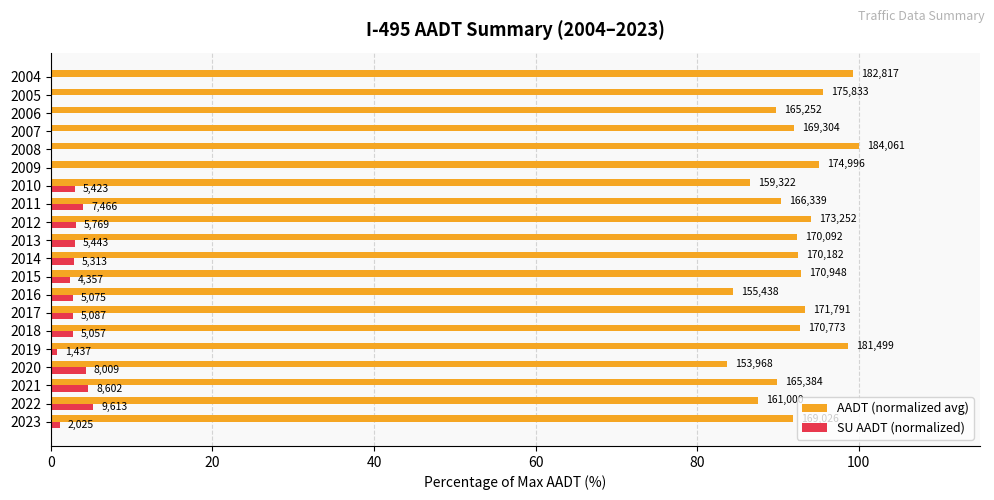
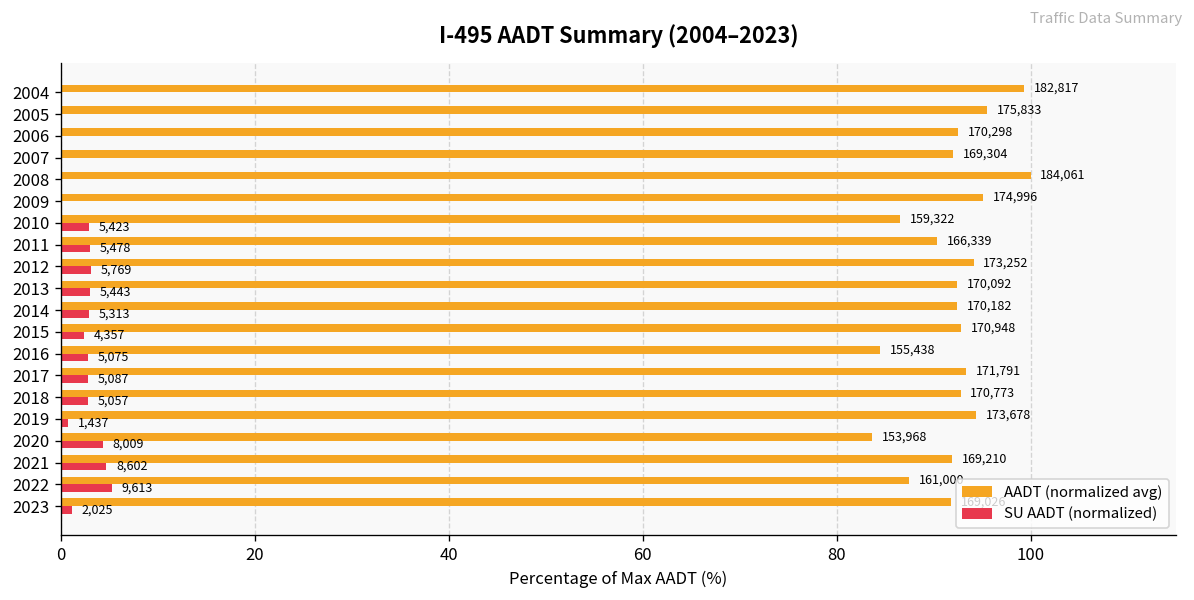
AADT (normalized avg), 2006: 165,252 -> 170,298
SU AADT (normalized), 2011: 7,466 -> 5,478
AADT (normalized avg), 2019: 181,499 -> 173,678
AADT (normalized avg), 2021: 165,384 -> 169,210
